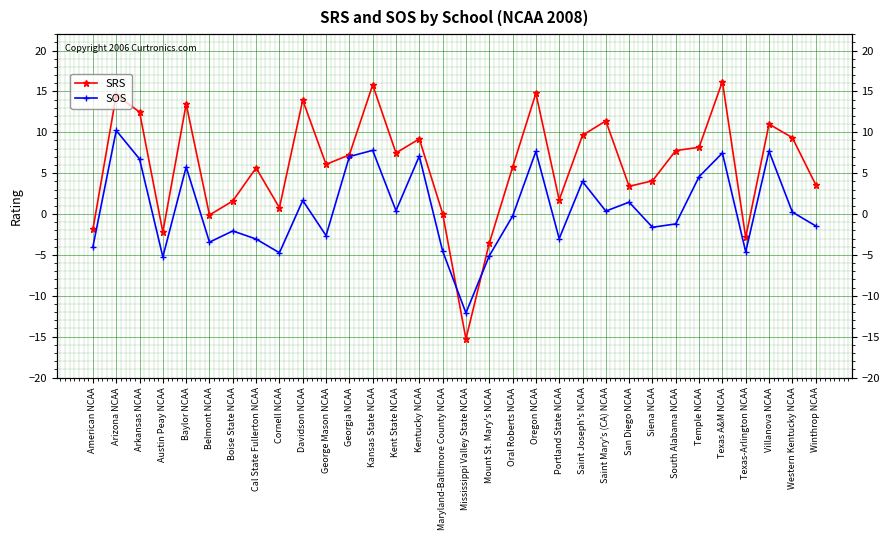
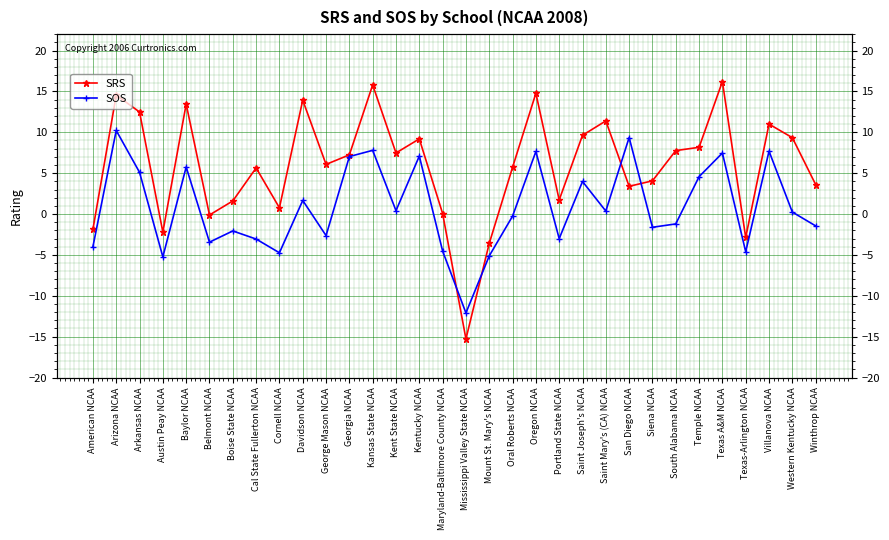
SOS, Arkansas NCAA: 7 -> 5
SOS, San Diego NCAA: 1 -> 9
